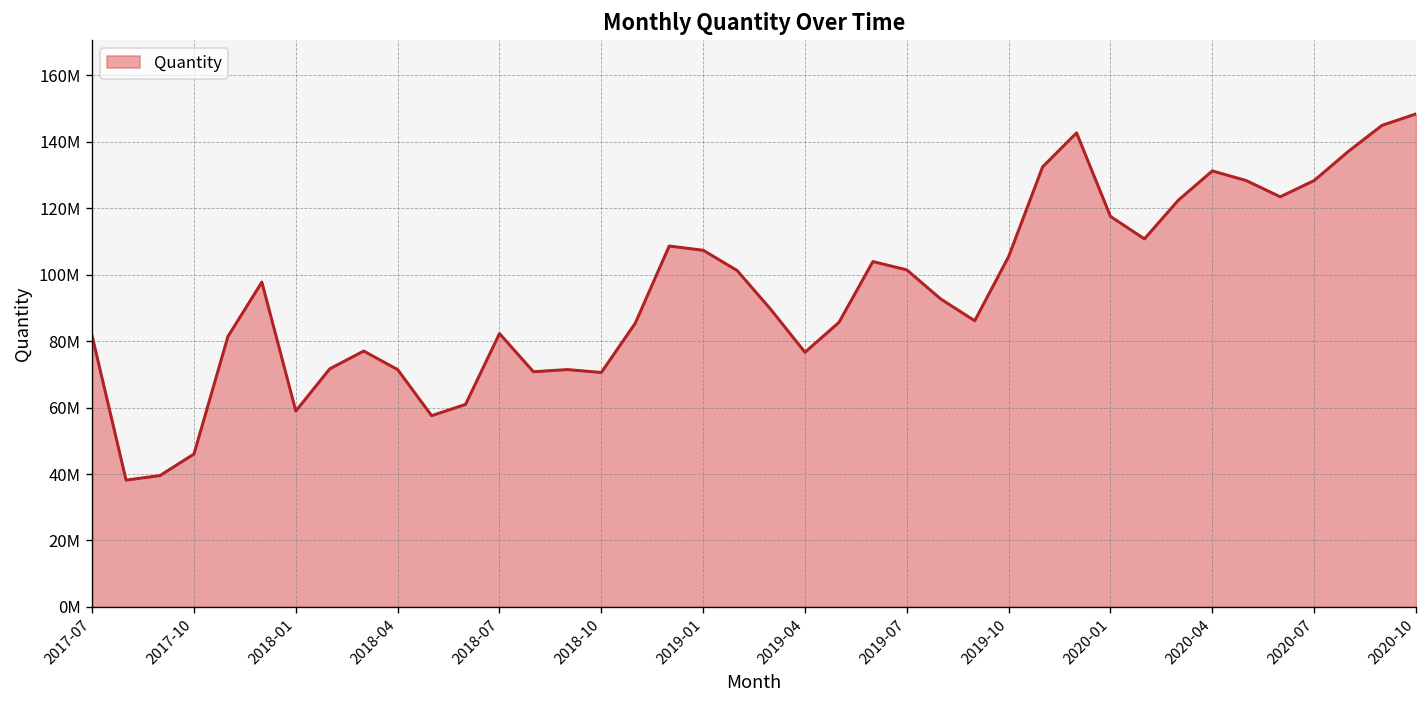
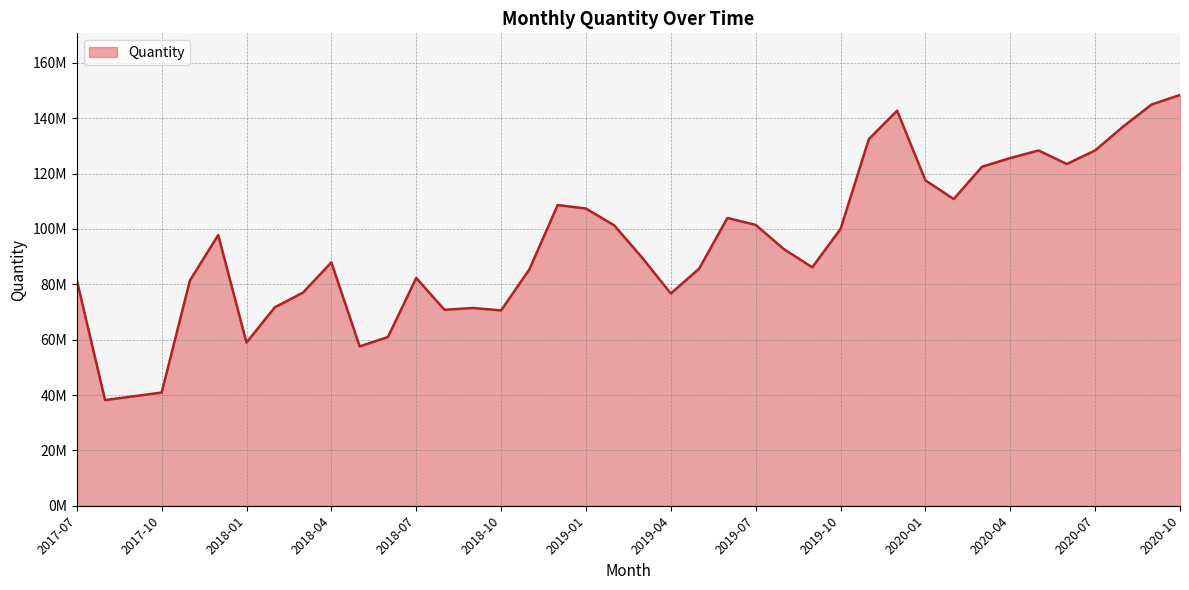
2017-10: 46000000 -> 41000000
2018-04: 71000000 -> 88000000
2019-10: 105000000 -> 100000000
2020-04: 131000000 -> 126000000
